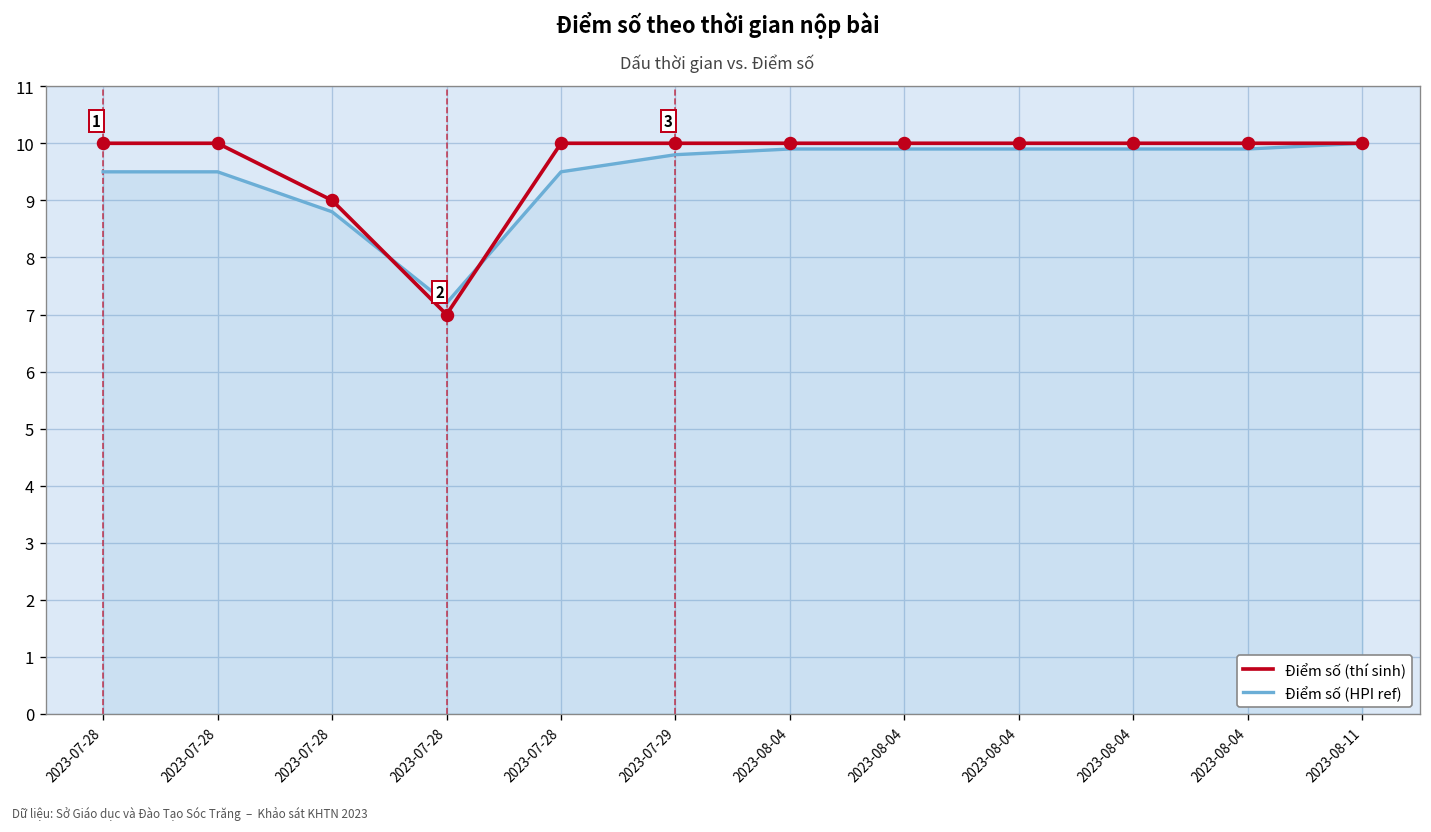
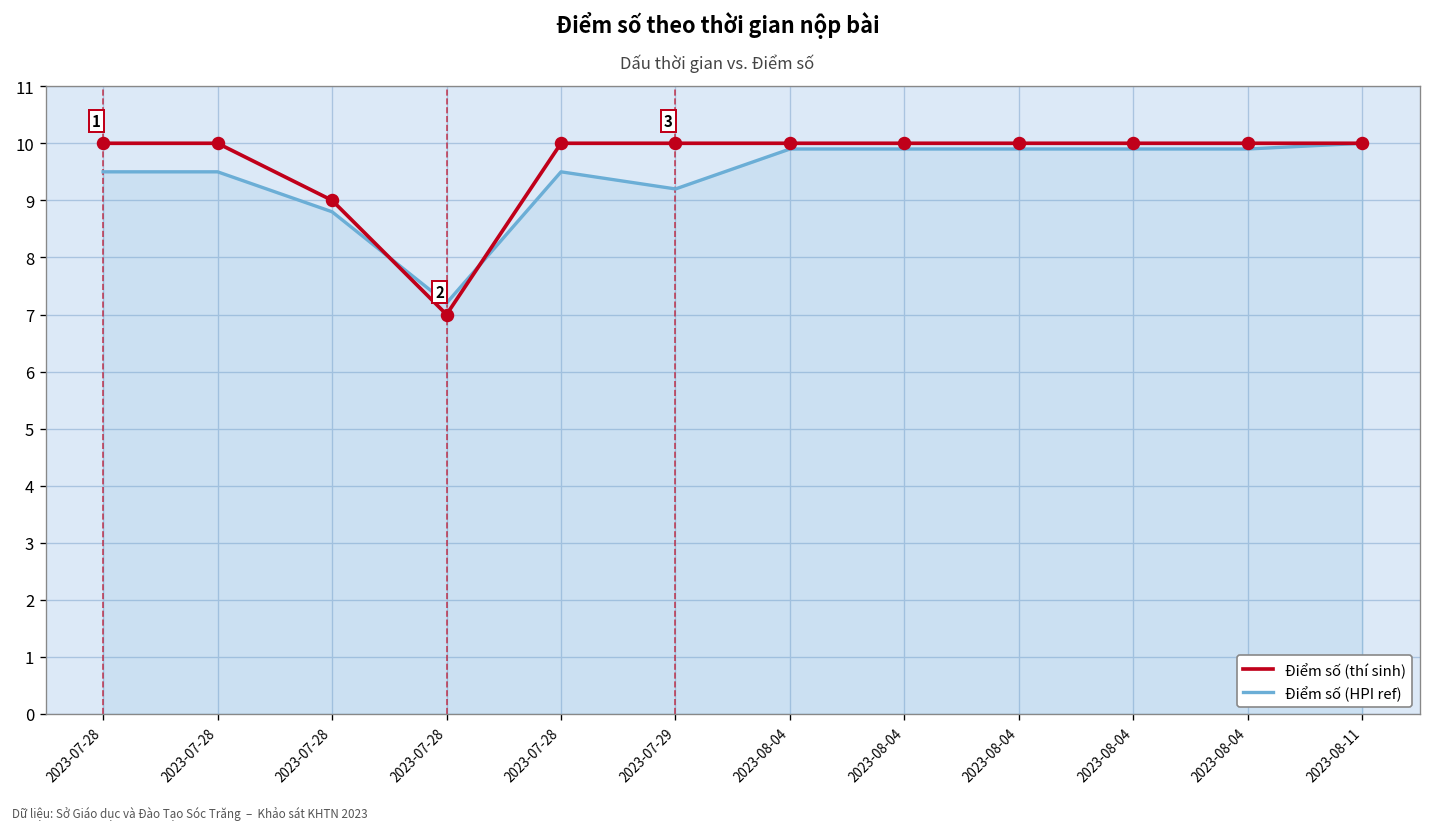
Điểm số (HPI ref), 2023-07-29: 9.8 -> 9.2
